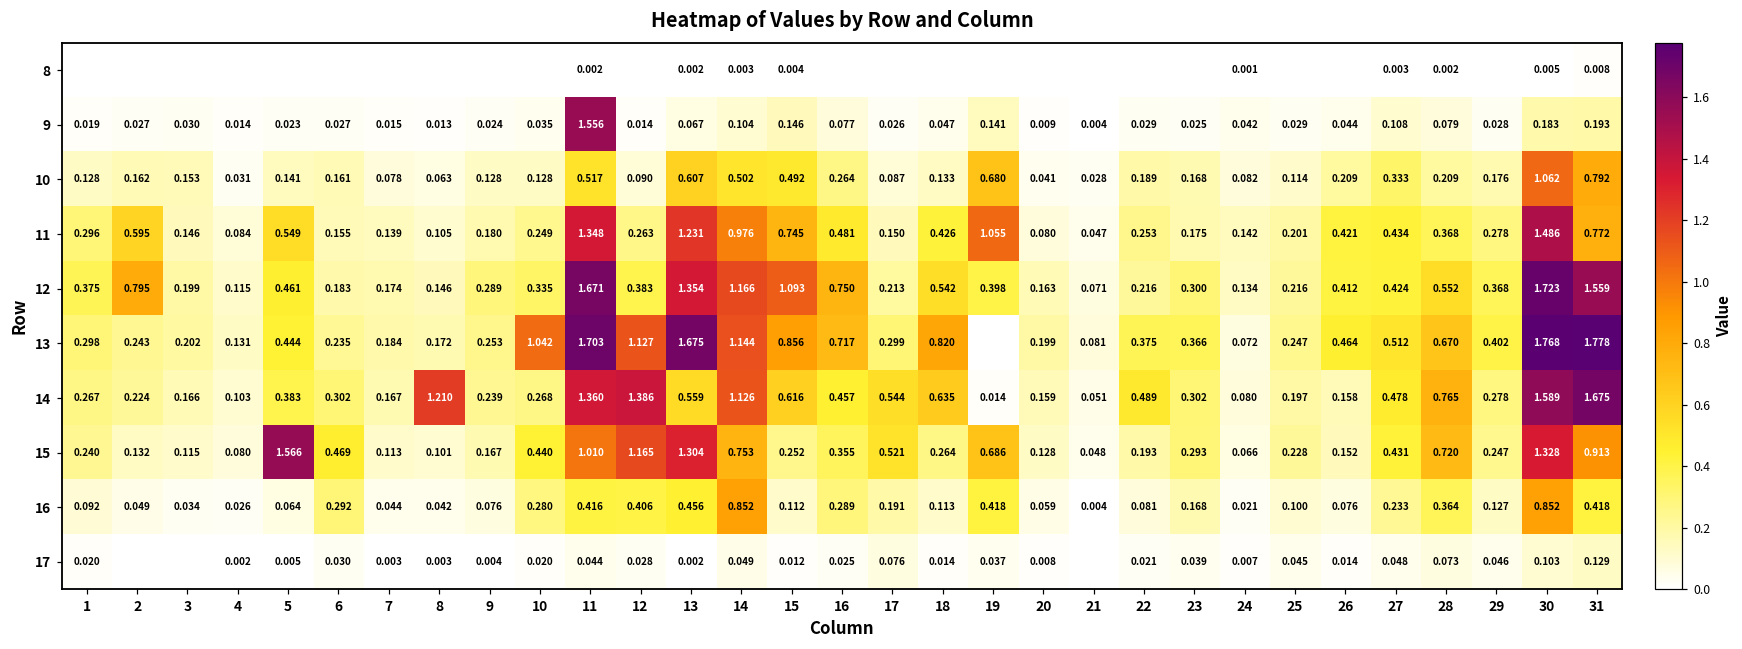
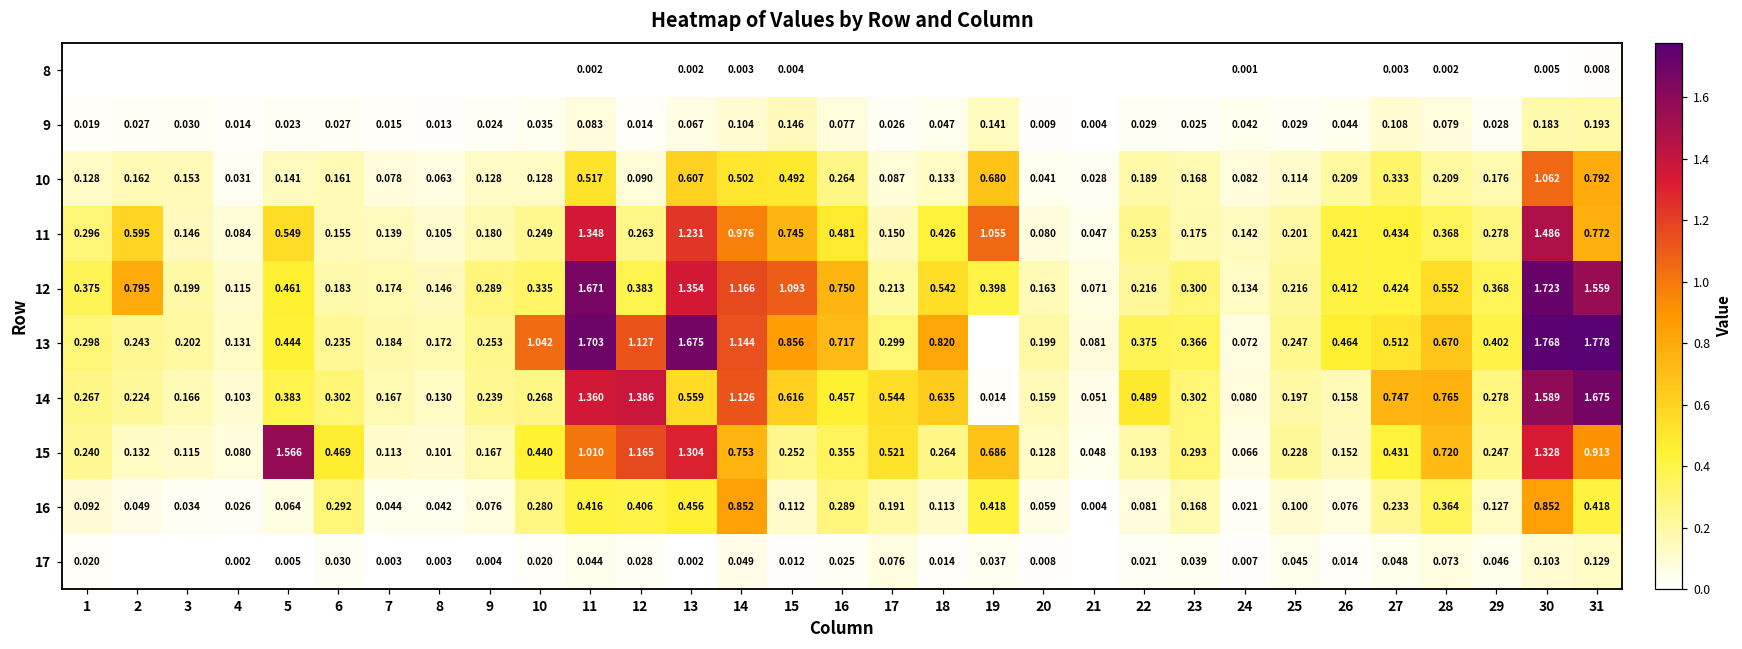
9, 11: 1.556 -> 0.083
14, 8: 1.210 -> 0.130
14, 27: 0.478 -> 0.747
